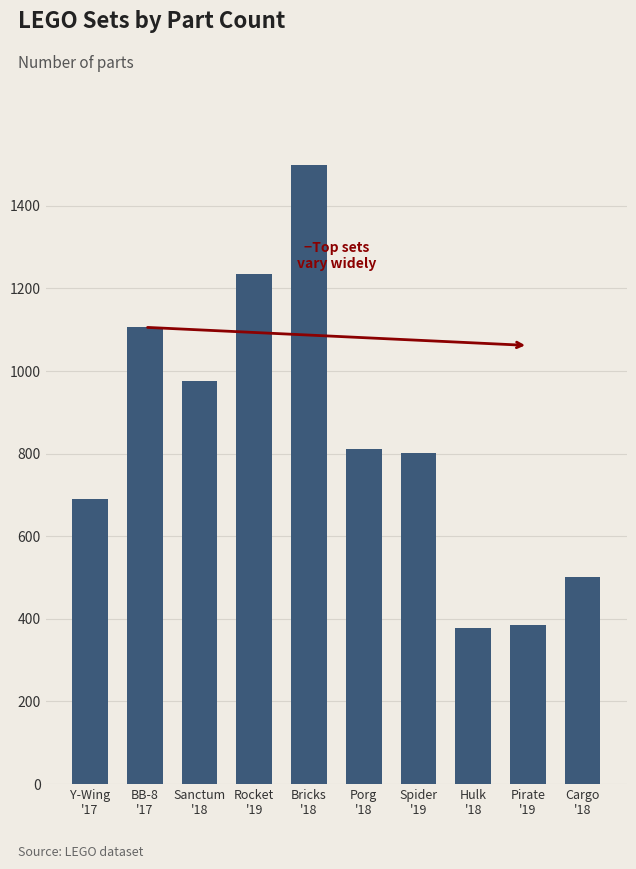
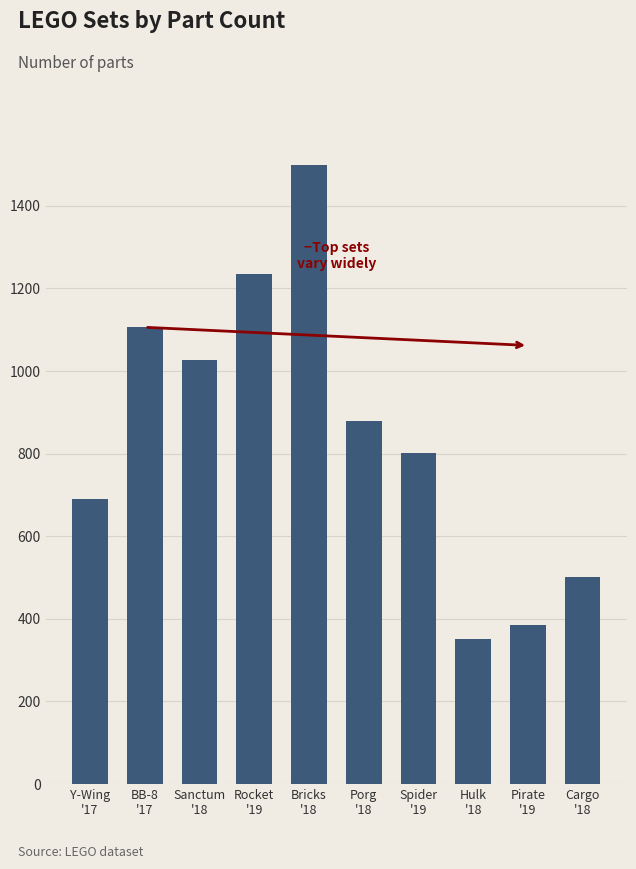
Sanctum '18: 980 -> 1030
Porg '18: 810 -> 880
Hulk '18: 380 -> 350
